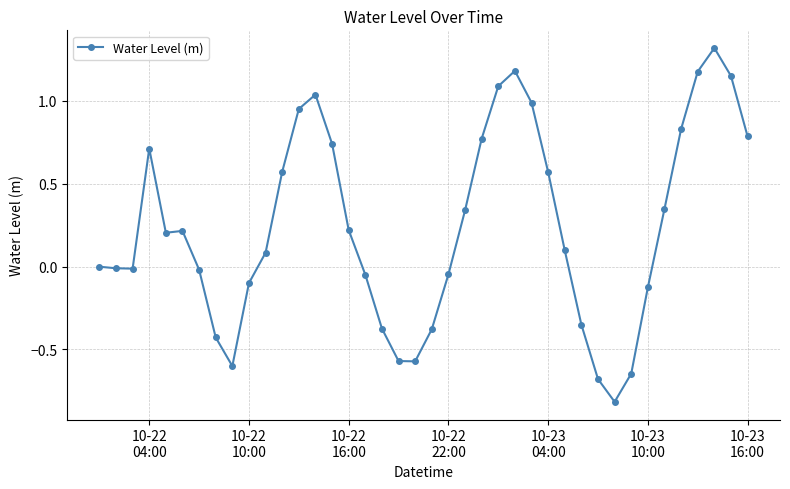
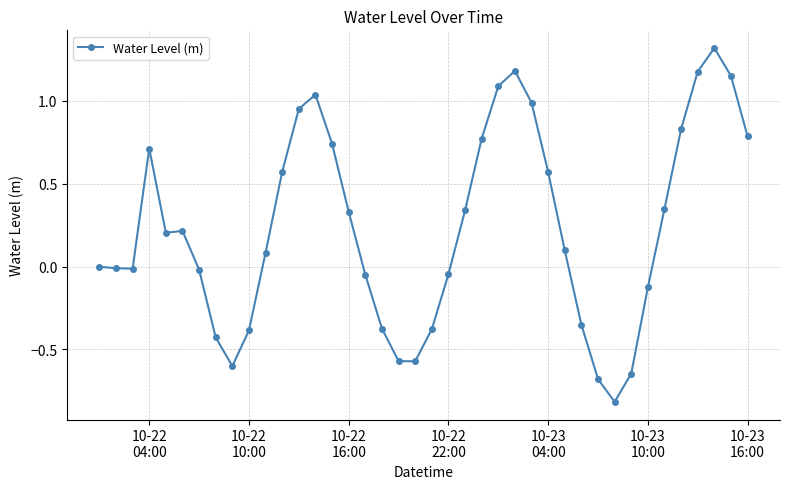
10-22 10:00: -0.10 -> -0.39
10-22 16:00: 0.22 -> 0.33
